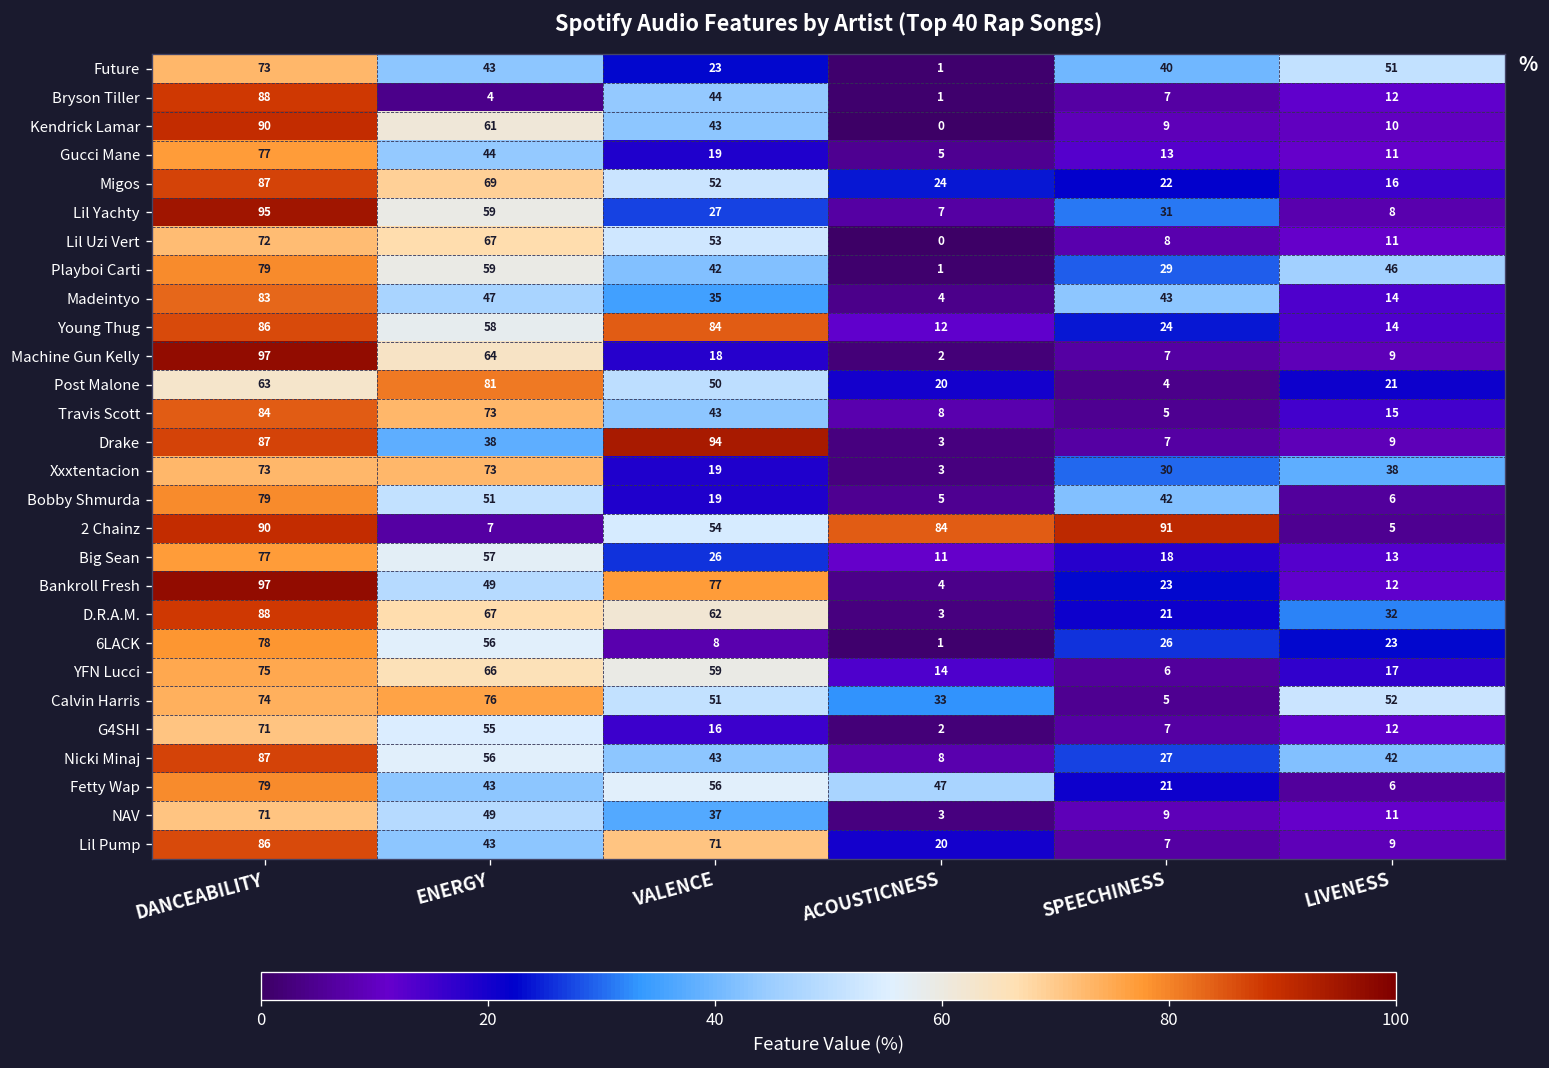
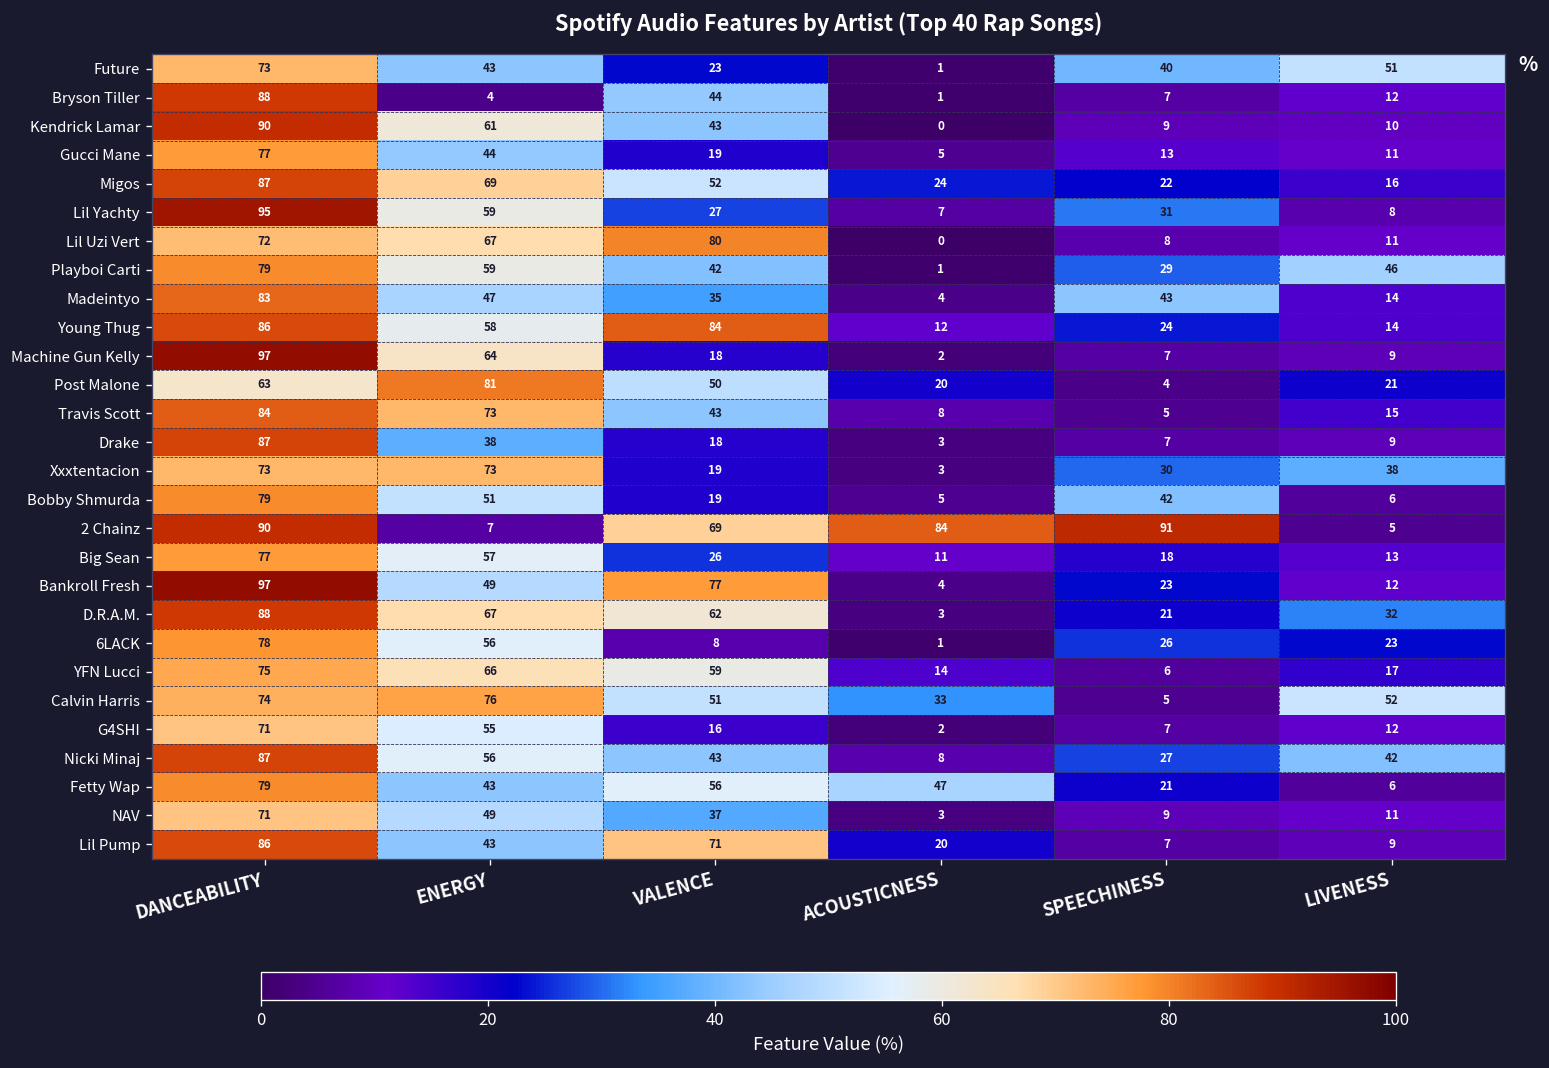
Lil Uzi Vert, VALENCE: 53 -> 80
Drake, VALENCE: 94 -> 18
2 Chainz, VALENCE: 54 -> 69
